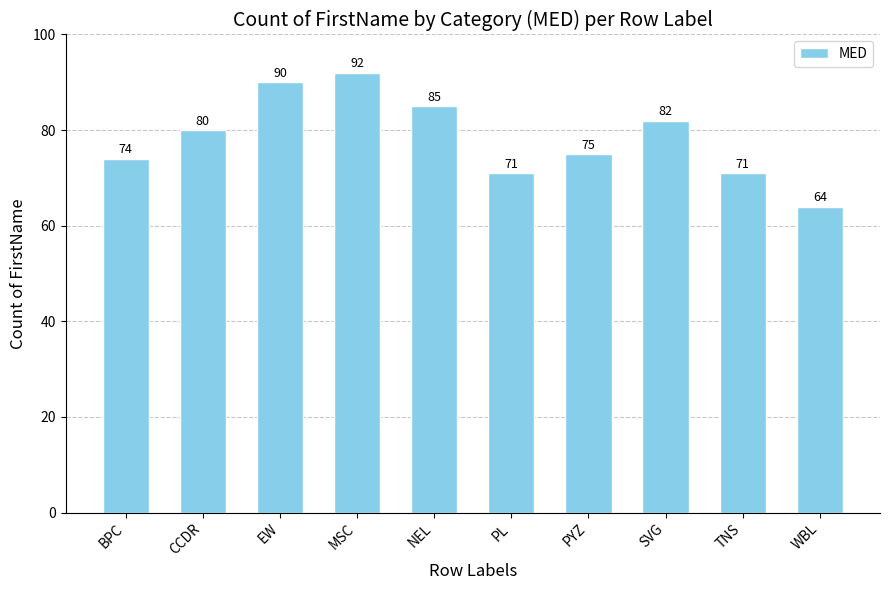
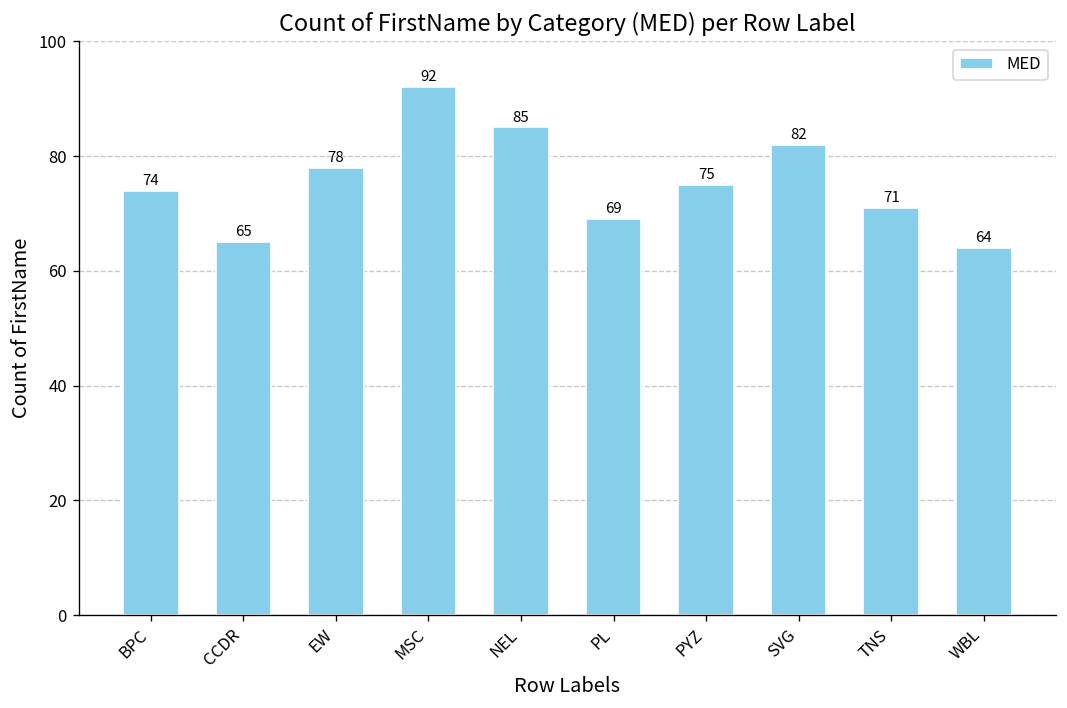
CCDR: 80 -> 65
EW: 90 -> 78
PL: 71 -> 69
